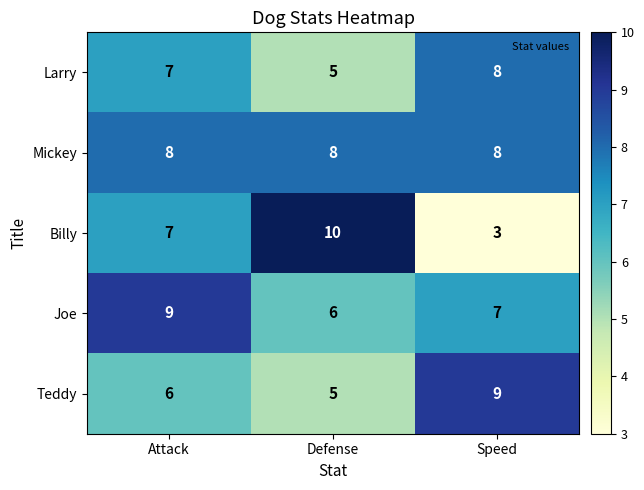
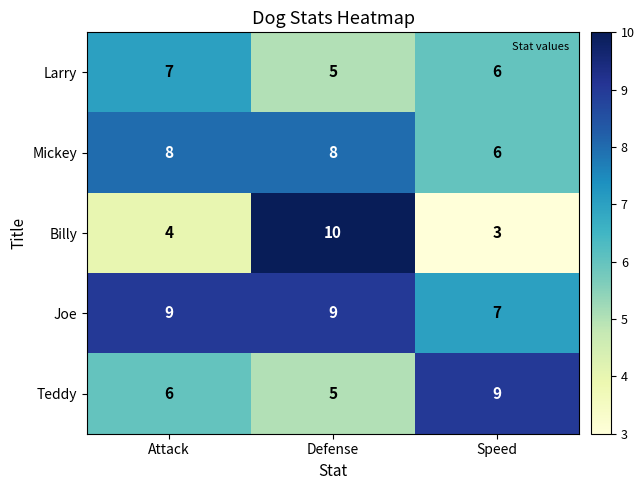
Larry, Speed: 8 -> 6
Mickey, Speed: 8 -> 6
Billy, Attack: 7 -> 4
Joe, Defense: 6 -> 9
